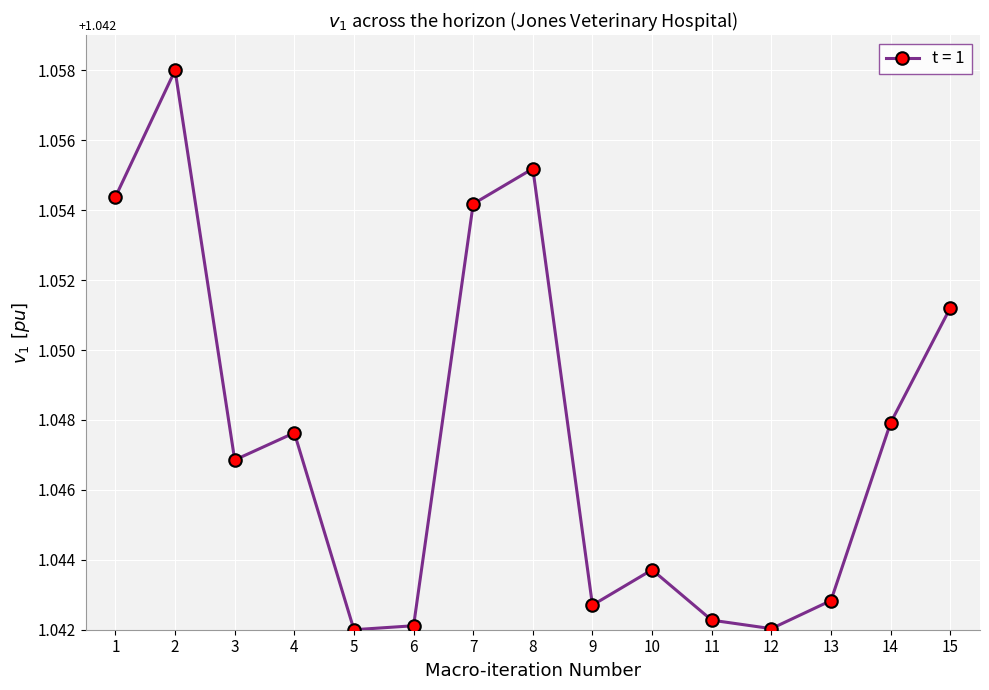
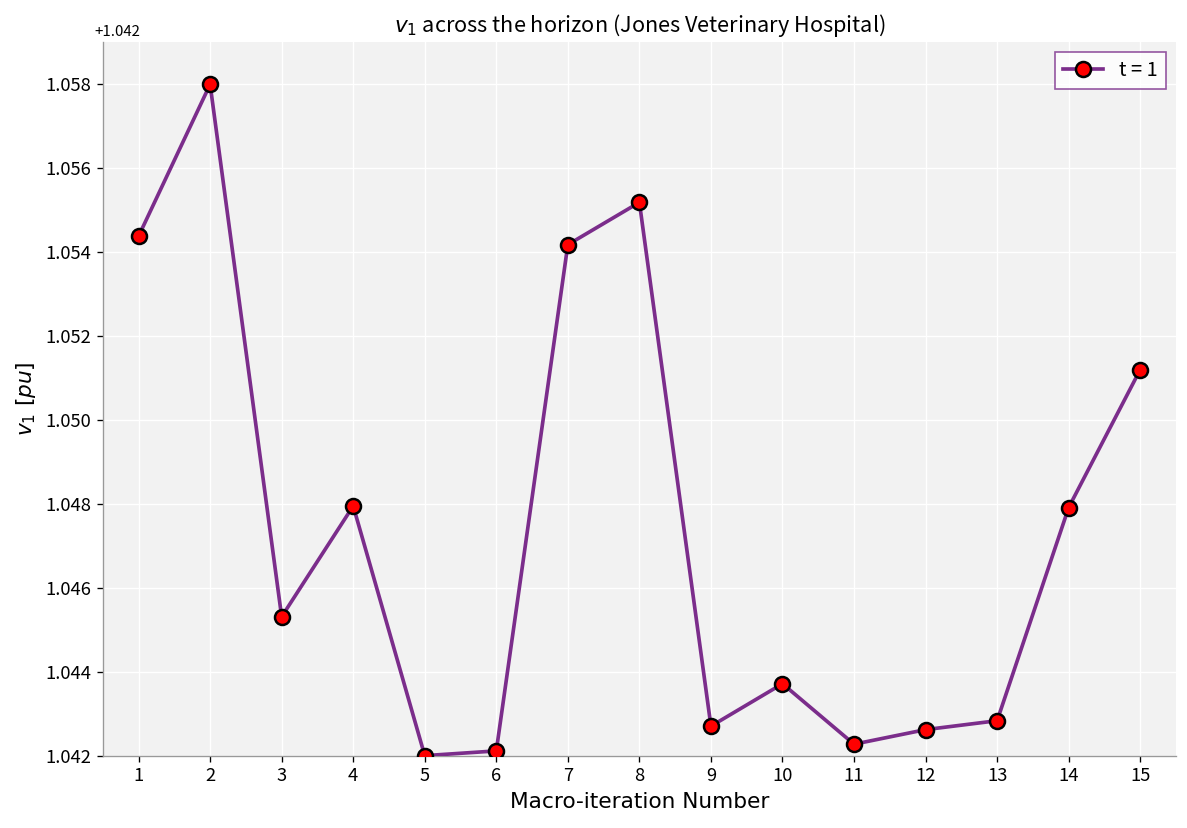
3: 1.0469 -> 1.0453
4: 1.0476 -> 1.0480
12: 1.0420 -> 1.0426
